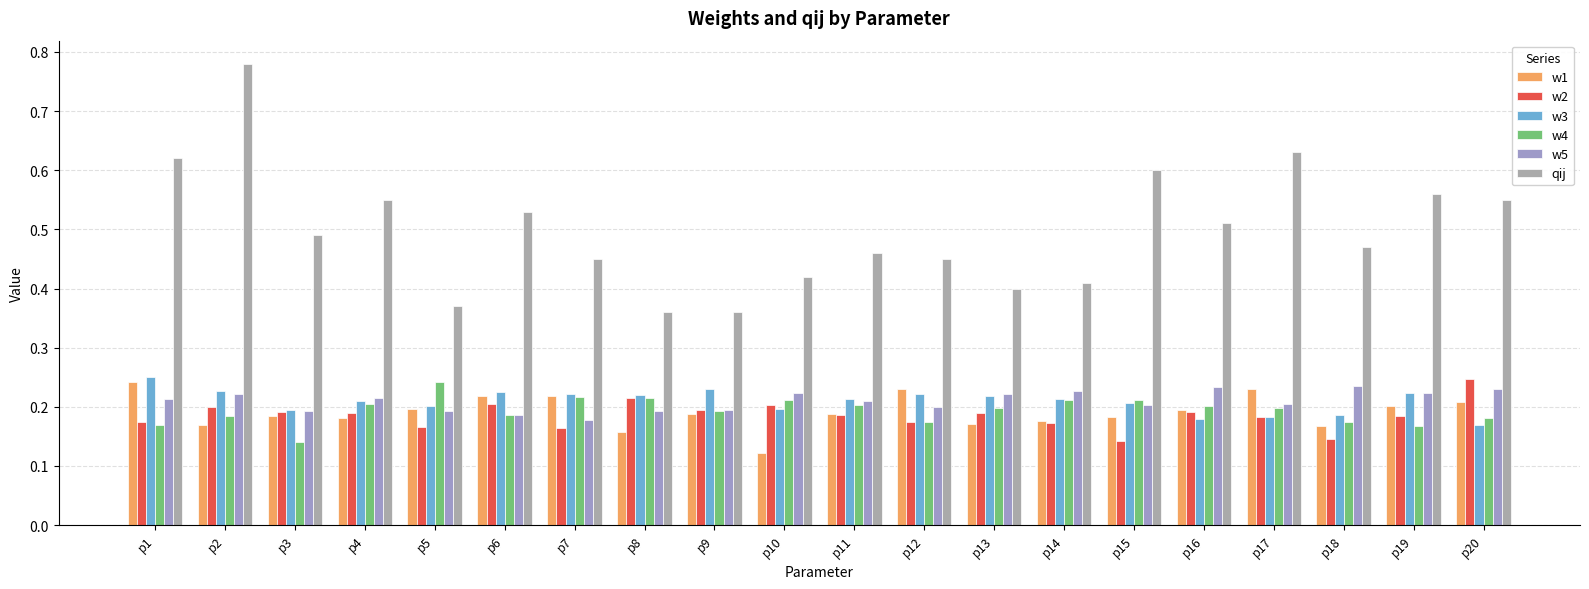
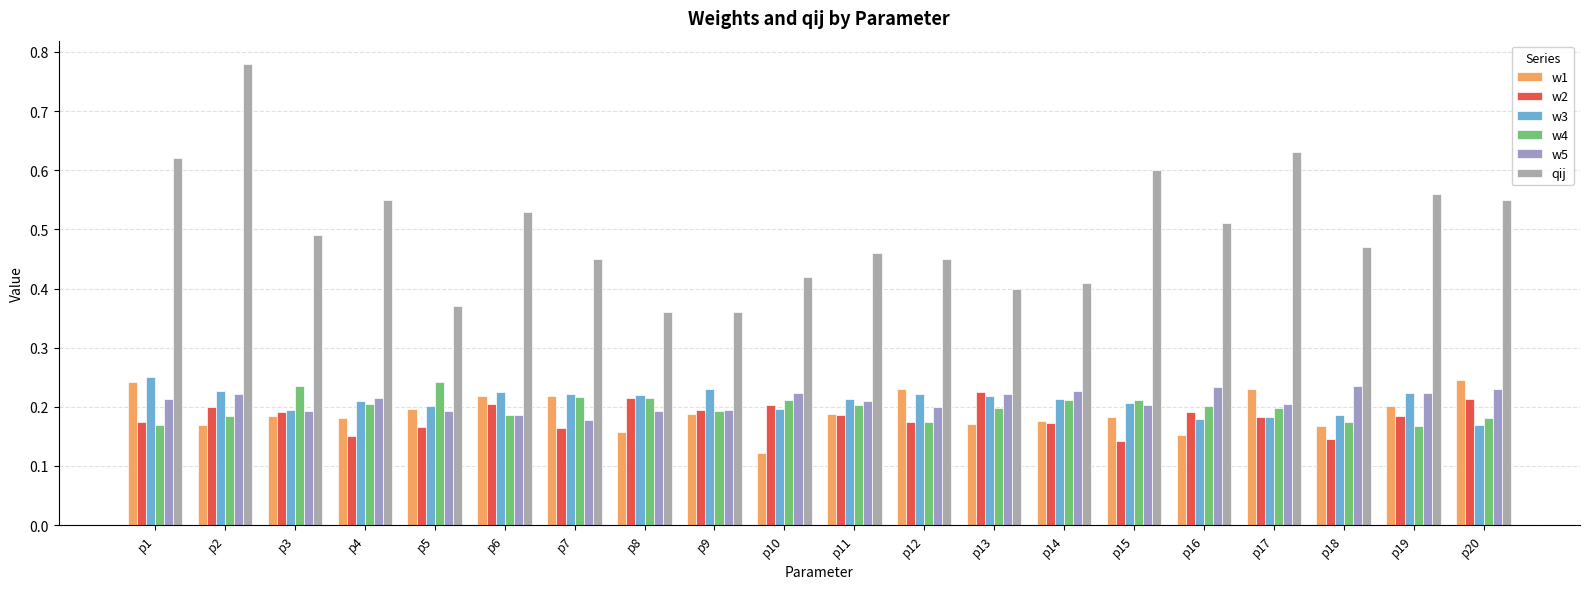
w4, p3: 0.14 -> 0.23
w2, p4: 0.19 -> 0.15
w2, p13: 0.19 -> 0.22
w1, p16: 0.20 -> 0.15
w1, p20: 0.21 -> 0.25
w2, p20: 0.25 -> 0.21
